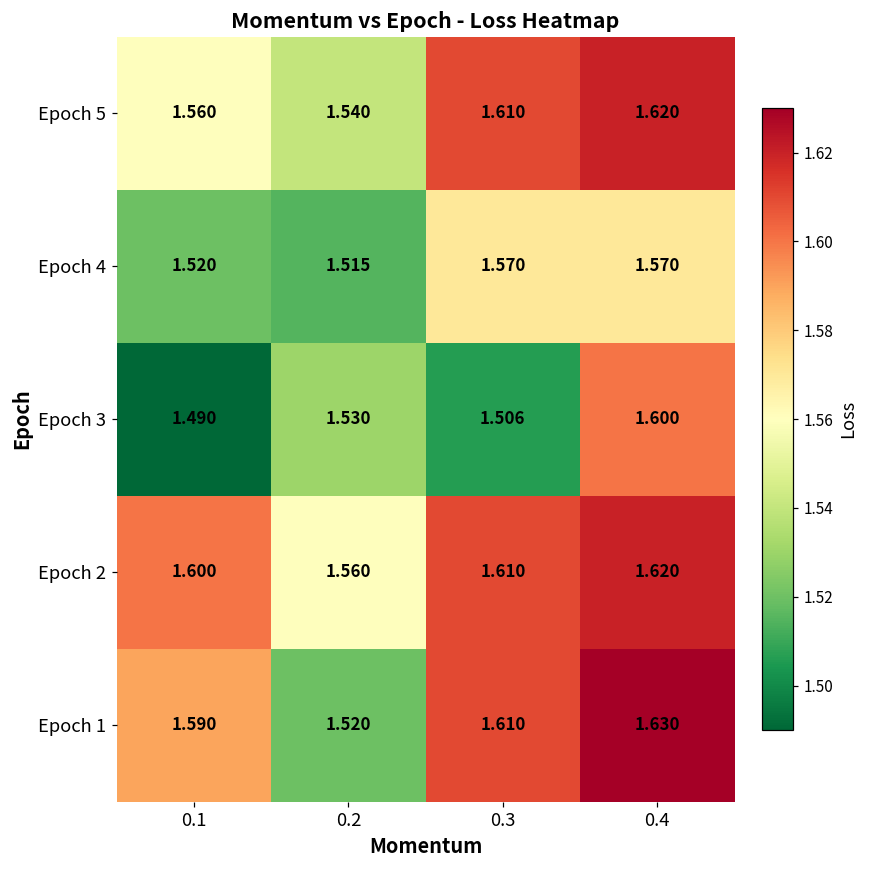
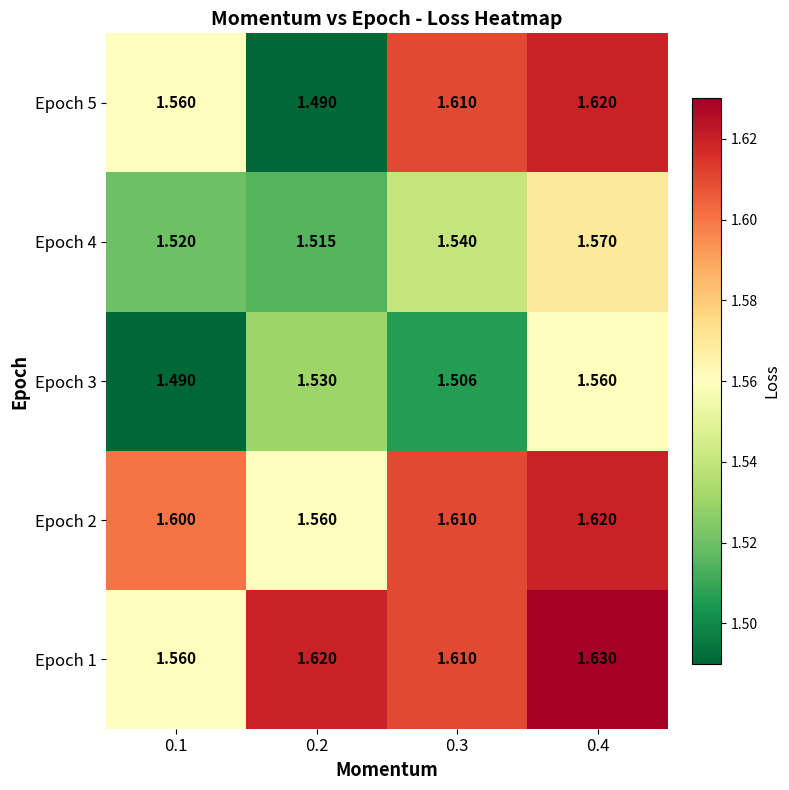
Epoch 5, 0.2: 1.540 -> 1.490
Epoch 4, 0.3: 1.570 -> 1.540
Epoch 3, 0.4: 1.600 -> 1.560
Epoch 1, 0.1: 1.590 -> 1.560
Epoch 1, 0.2: 1.520 -> 1.620
